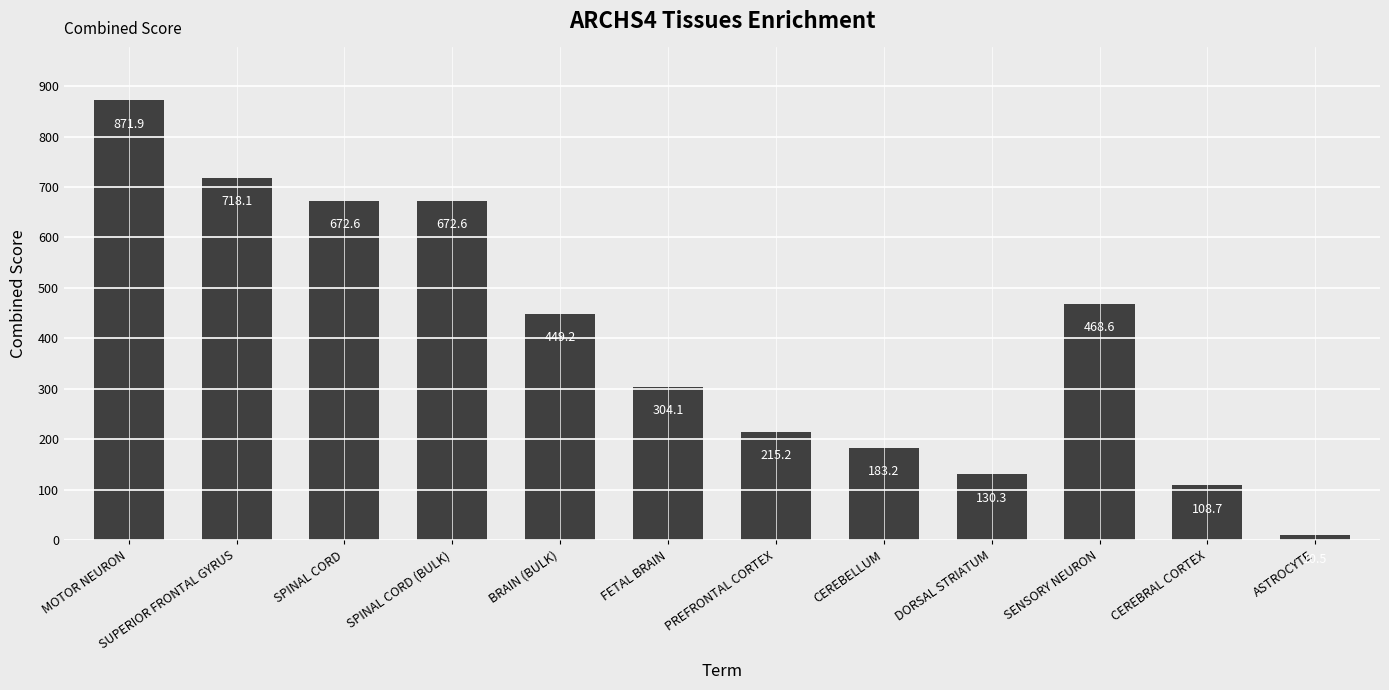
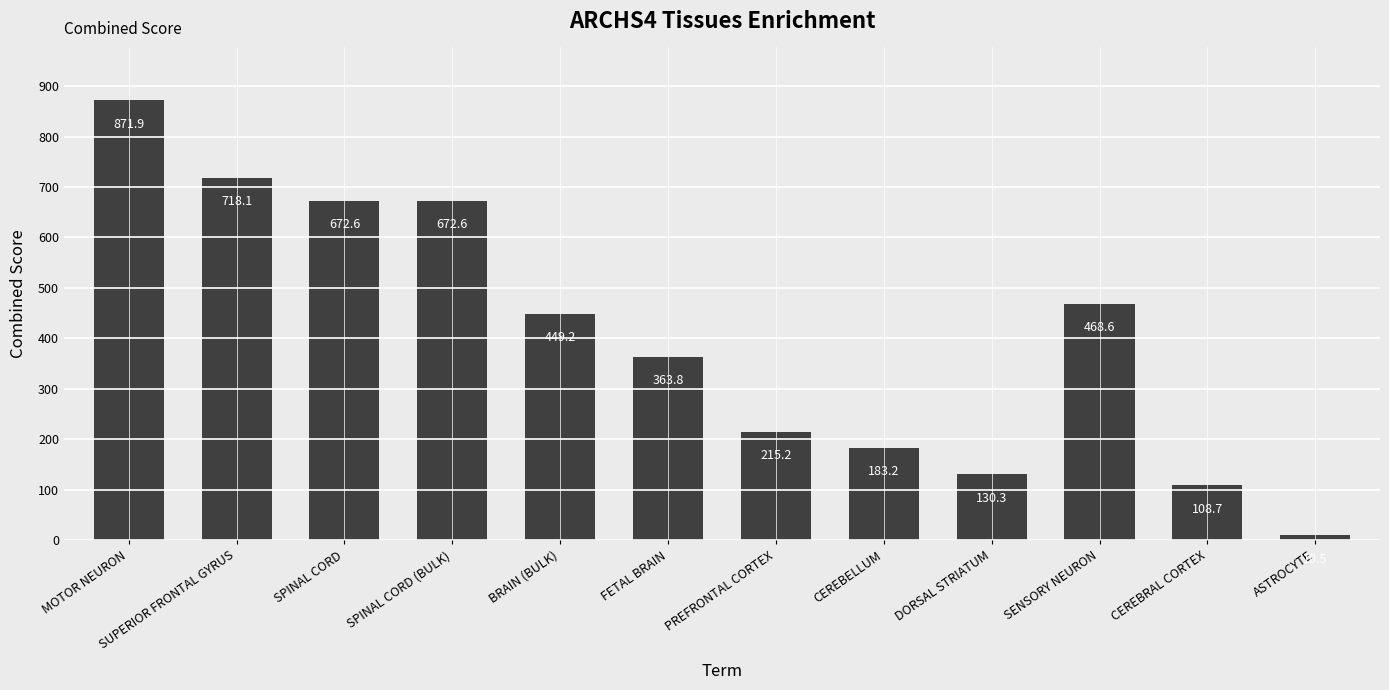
FETAL BRAIN: 304.1 -> 363.8
